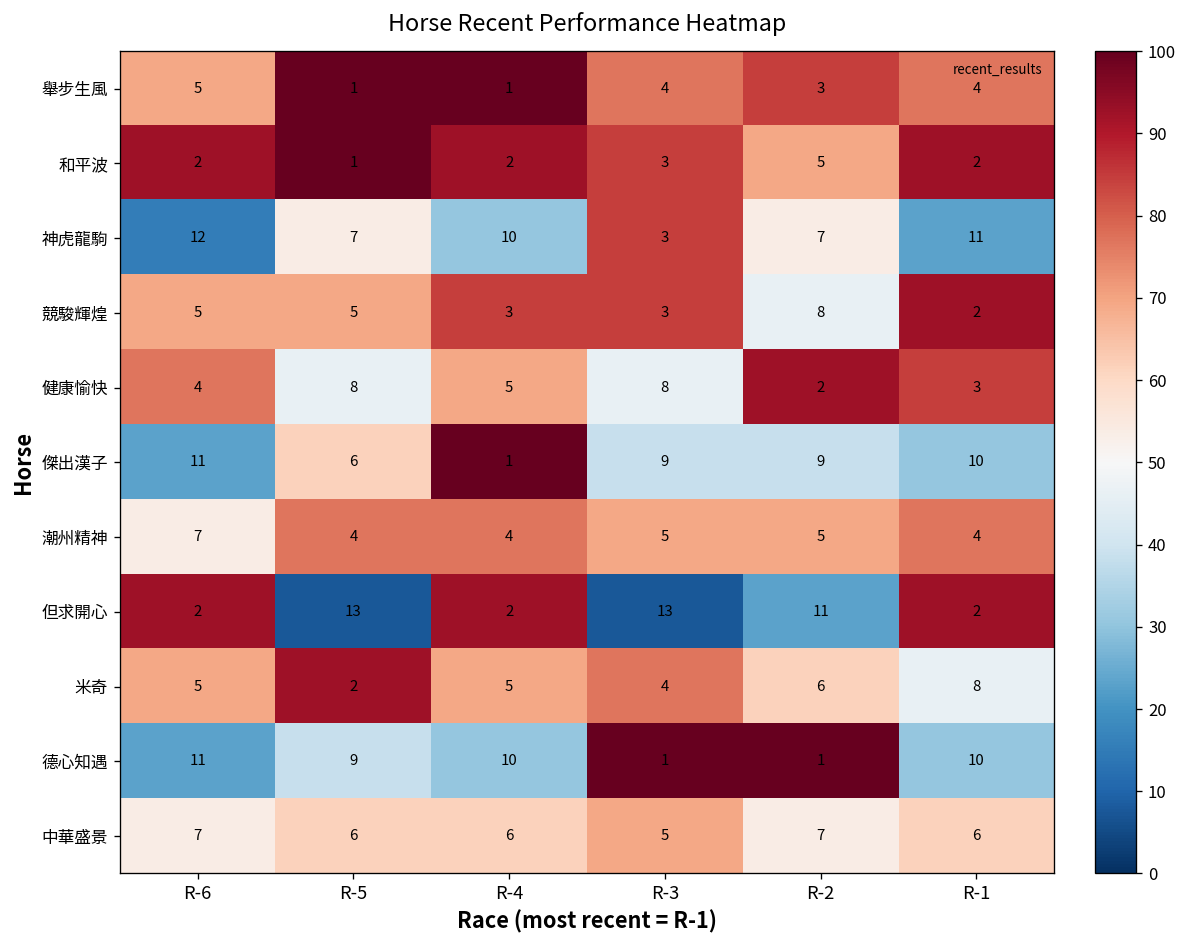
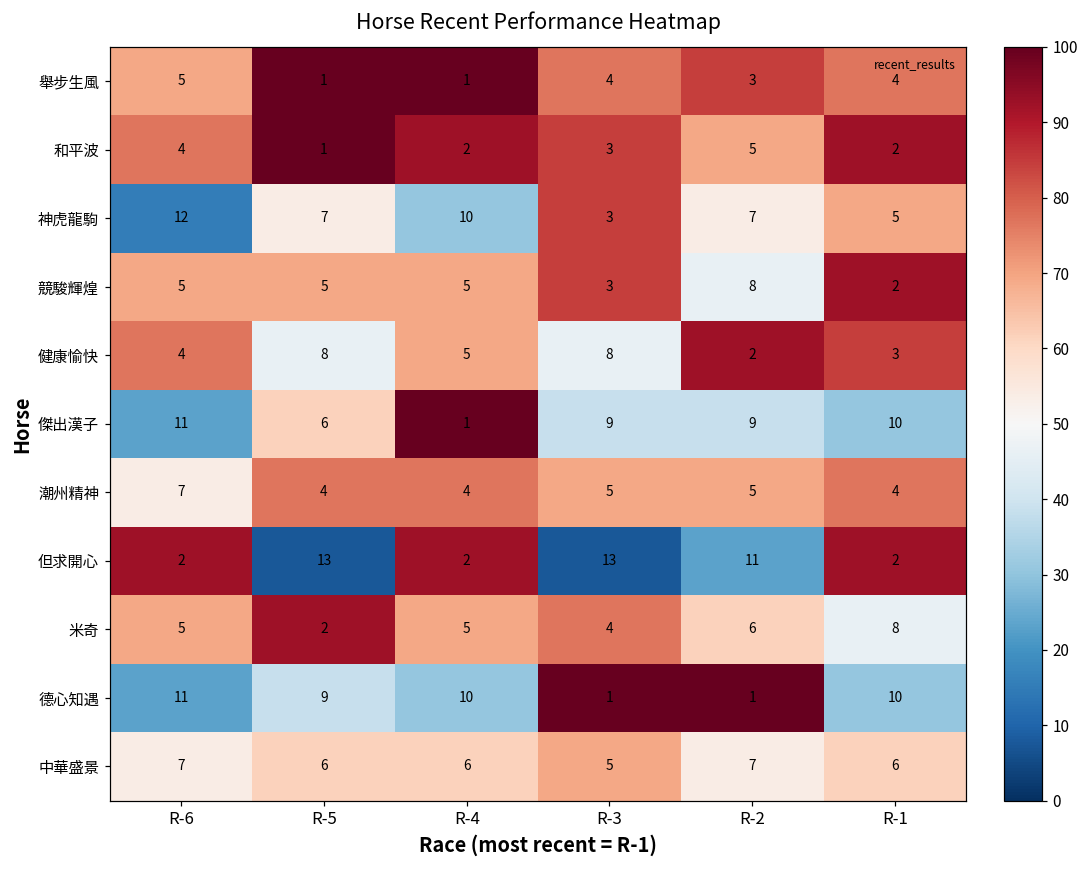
和平波, R-6: 2 -> 4
神虎龍駒, R-1: 11 -> 5
競駿輝煌, R-4: 3 -> 5
